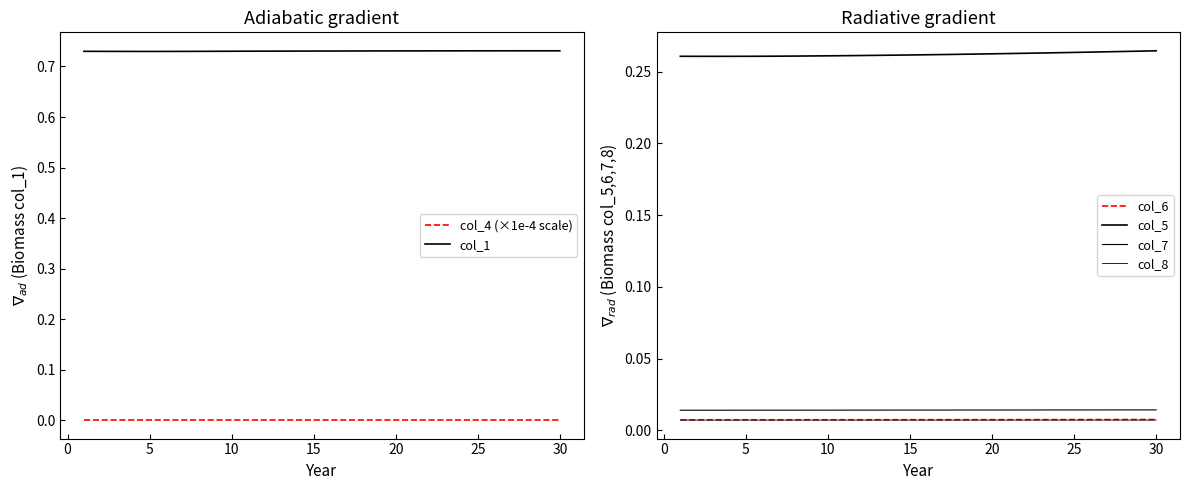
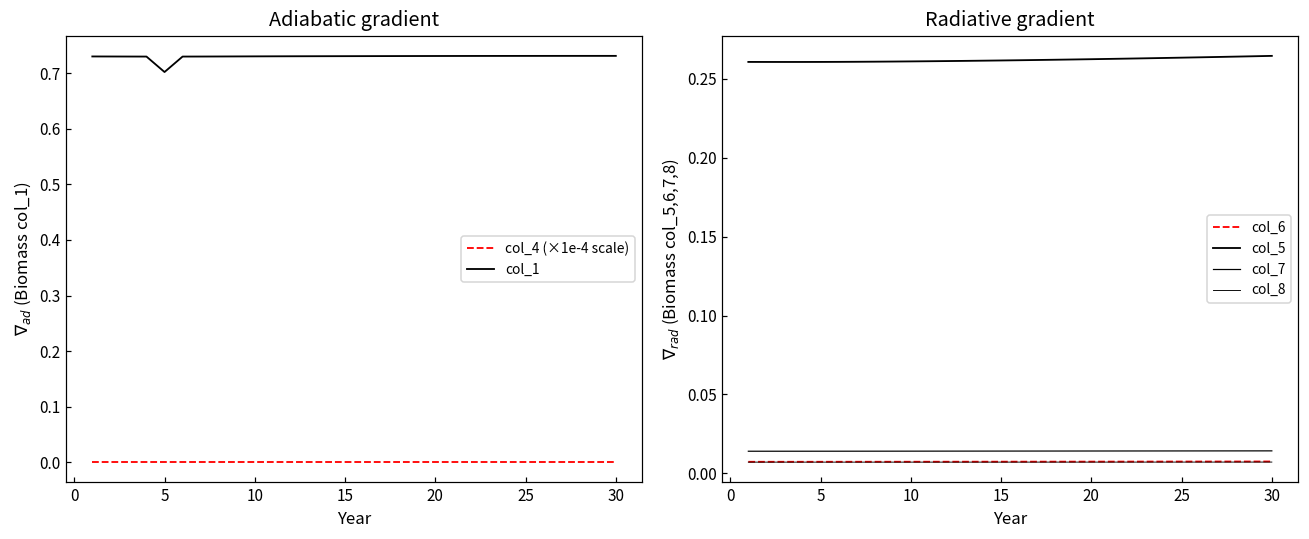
Adiabatic gradient, col_1, 5: 0.73 -> 0.70
